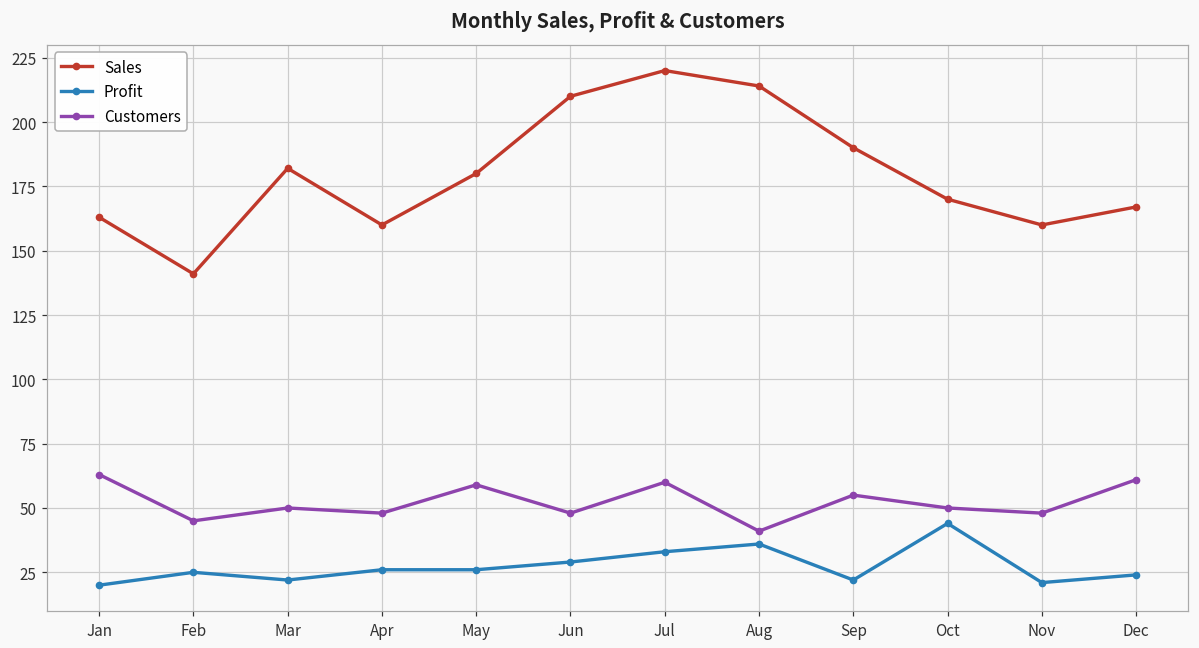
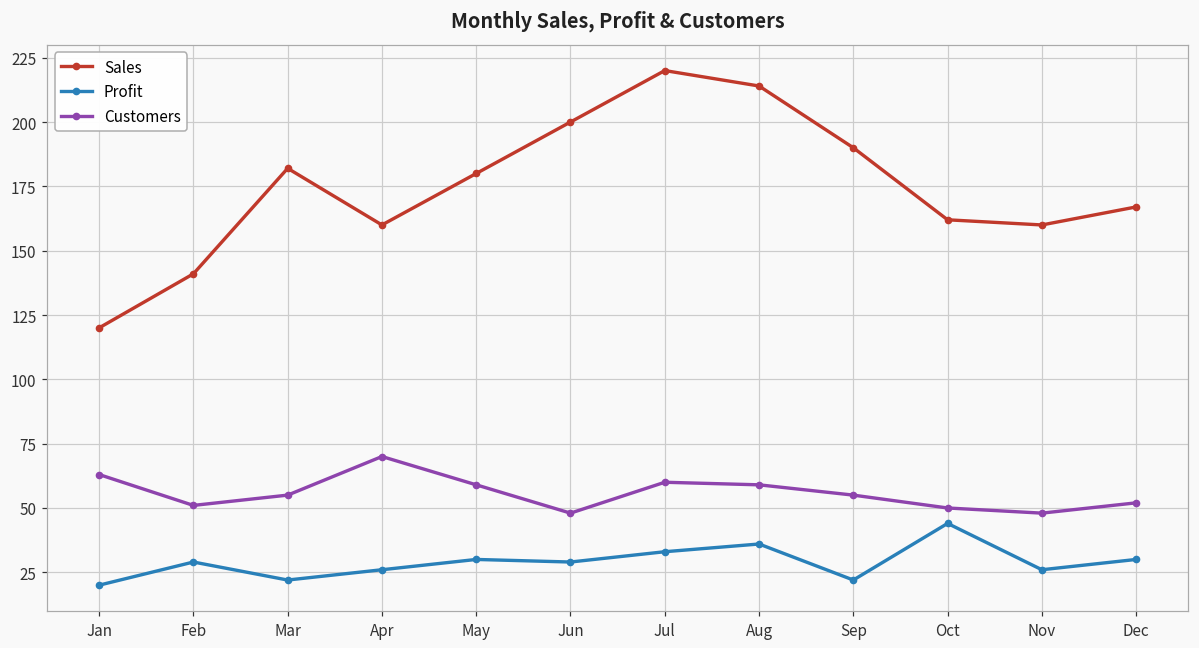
Sales, Jan: 163 -> 120
Profit, Feb: 25 -> 29
Customers, Feb: 45 -> 51
Customers, Mar: 50 -> 55
Customers, Apr: 48 -> 70
Profit, May: 26 -> 30
Sales, Jun: 210 -> 200
Customers, Aug: 41 -> 59
Sales, Oct: 170 -> 162
Profit, Nov: 21 -> 26
Profit, Dec: 24 -> 30
Customers, Dec: 61 -> 52
